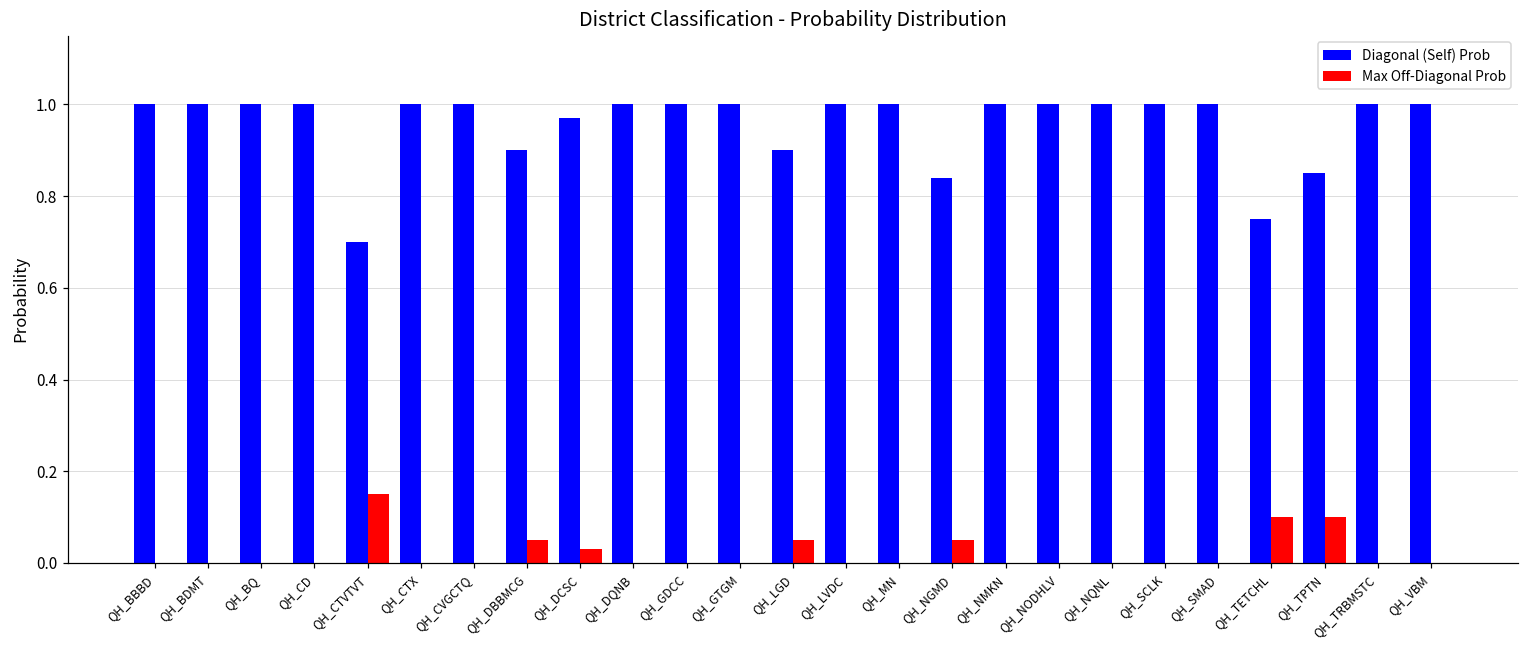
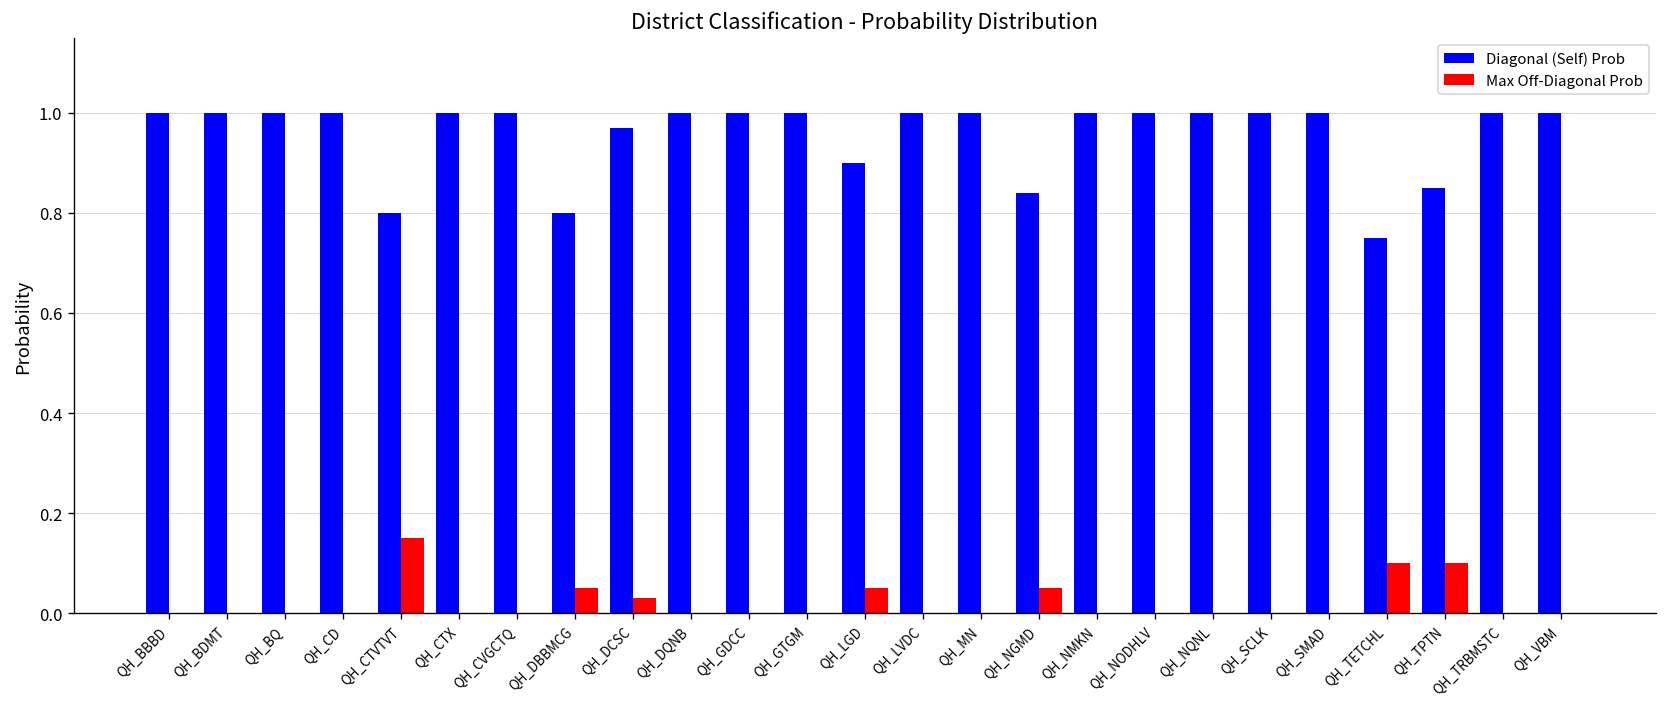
Diagonal (Self) Prob, QH_CTVTVT: 0.7 -> 0.8
Diagonal (Self) Prob, QH_DBBMCG: 0.9 -> 0.8
